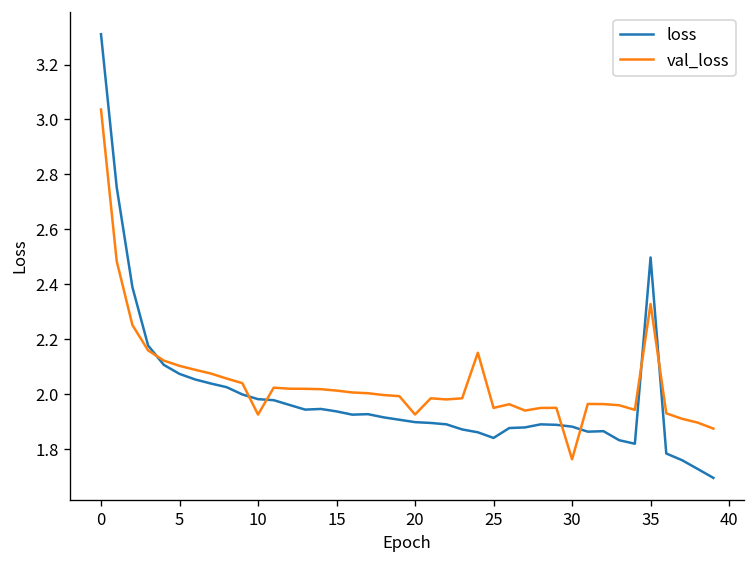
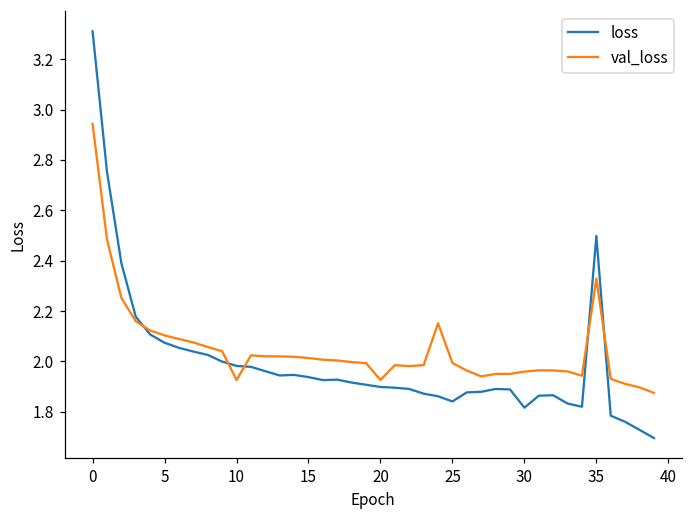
val_loss, 0: 3.04 -> 2.94
val_loss, 25: 1.95 -> 1.99
loss, 30: 1.88 -> 1.82
val_loss, 30: 1.76 -> 1.96
